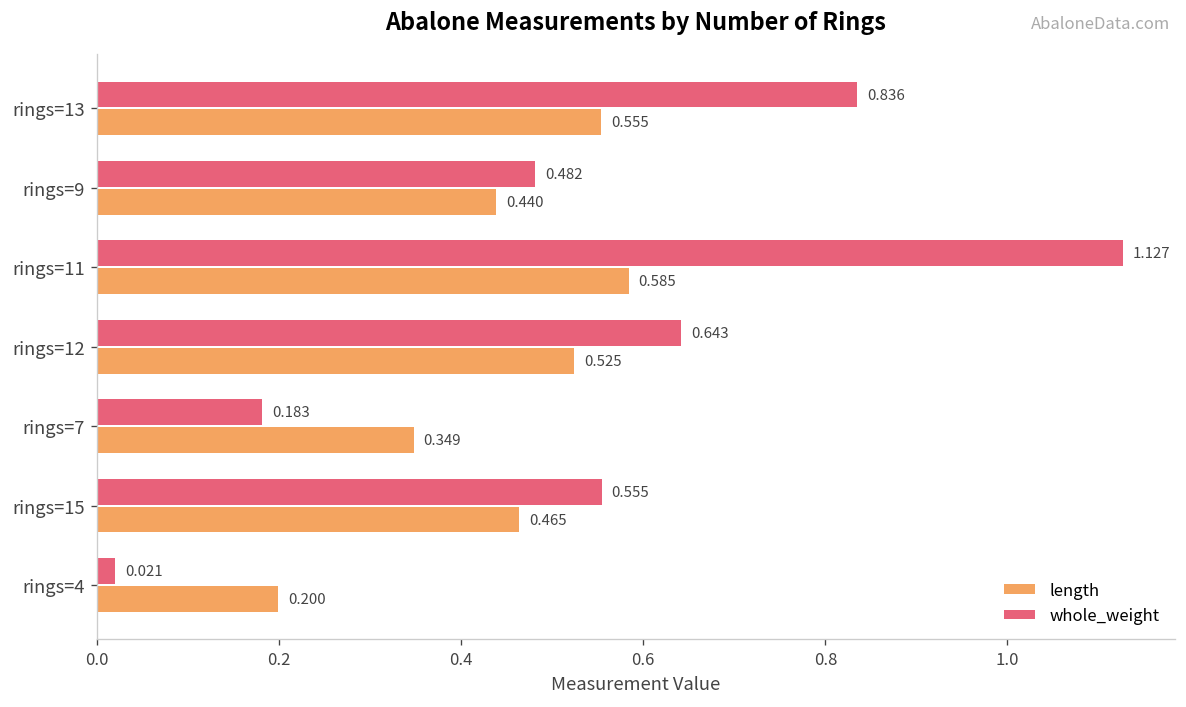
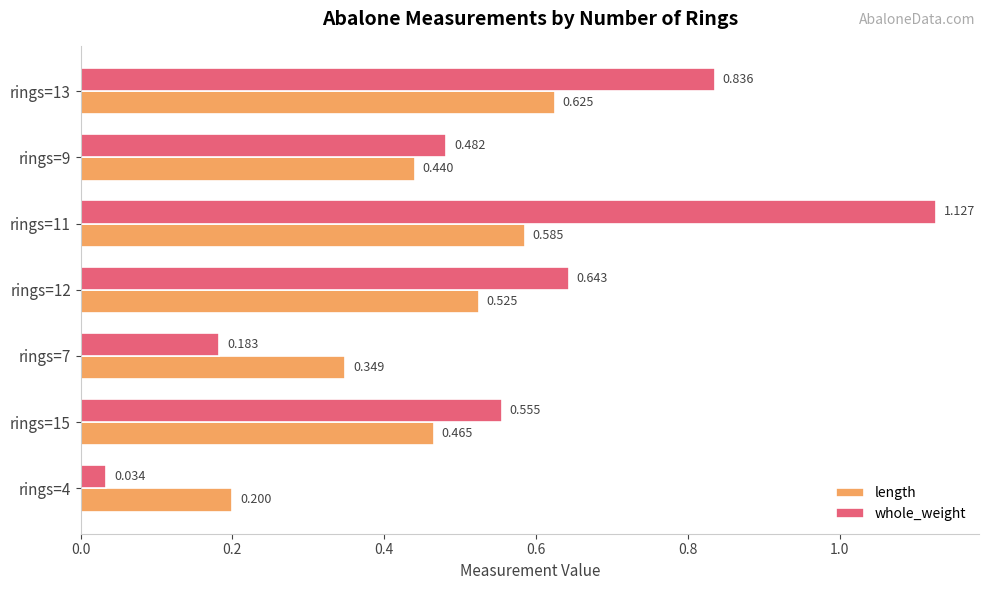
length, rings=13: 0.555 -> 0.625
whole_weight, rings=4: 0.021 -> 0.034
